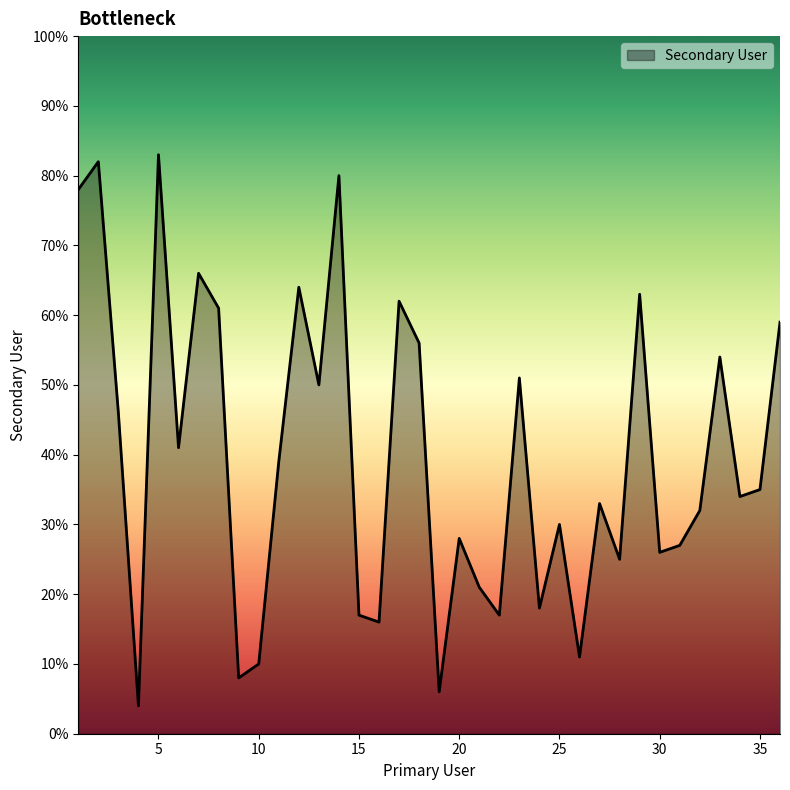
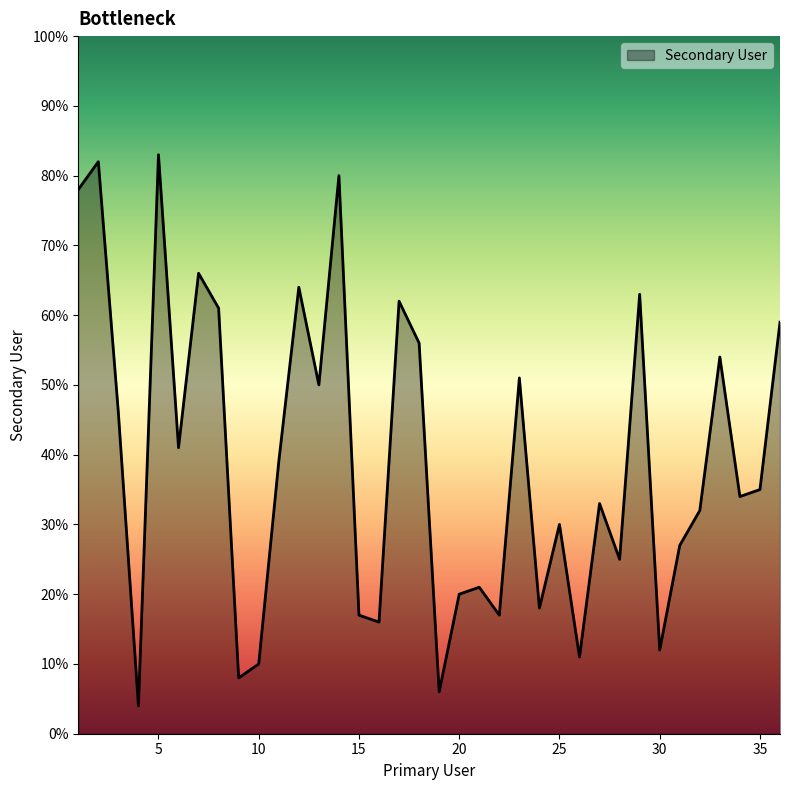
20: 28% -> 20%
30: 26% -> 12%
